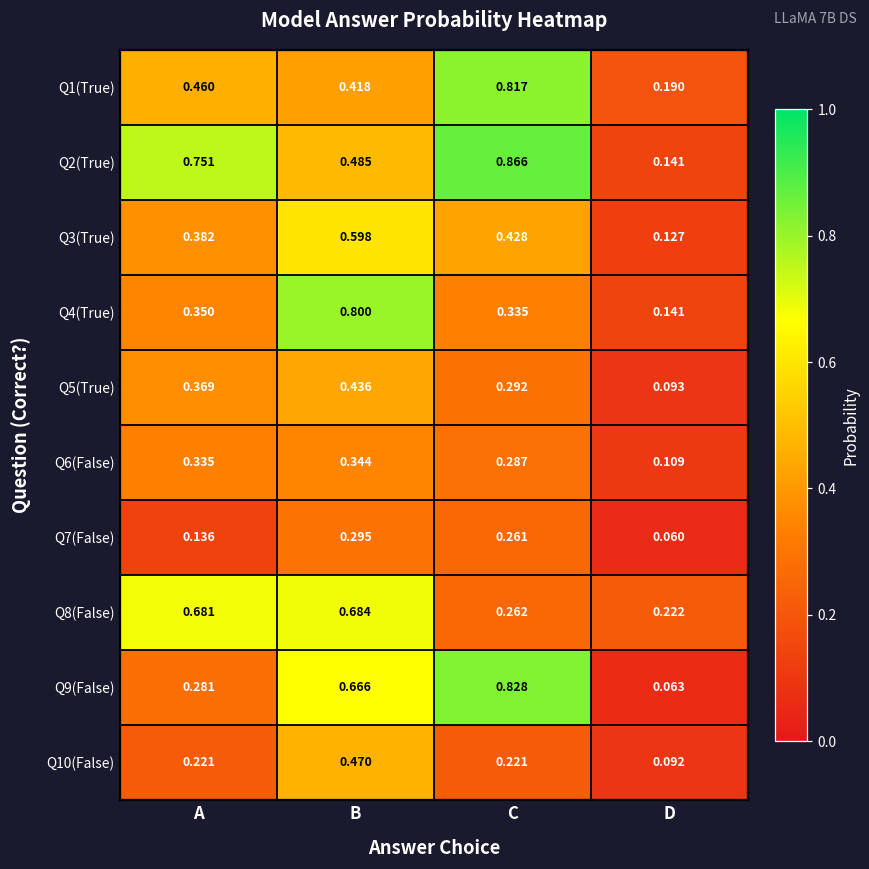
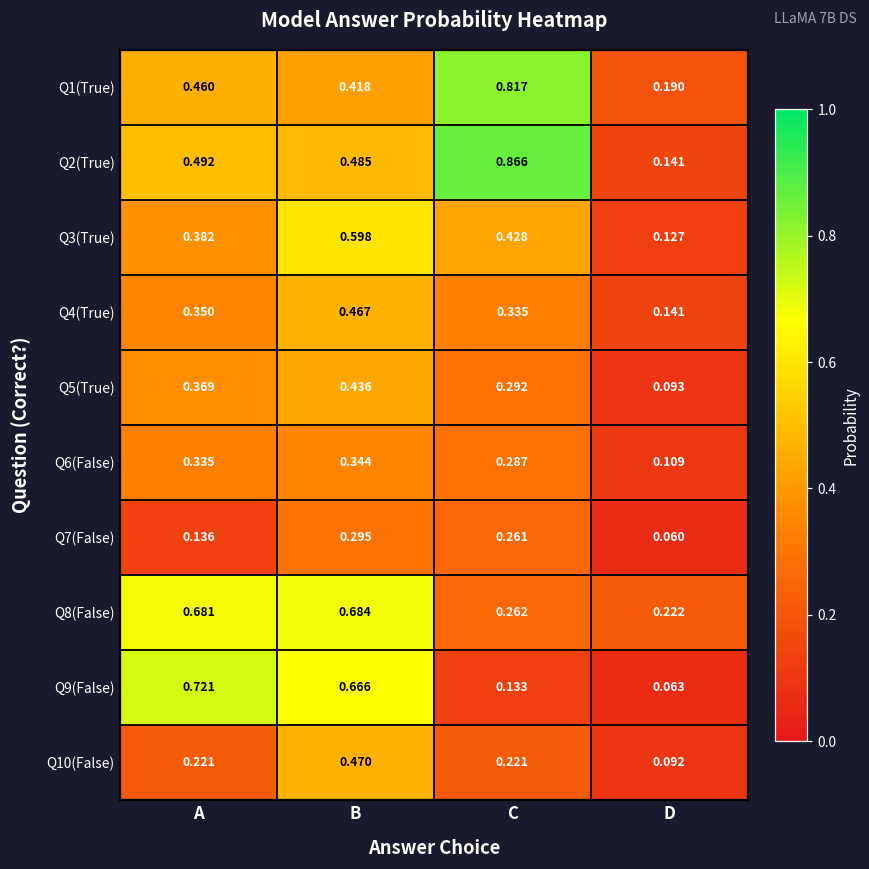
Q2(True), A: 0.751 -> 0.492
Q4(True), B: 0.800 -> 0.467
Q9(False), A: 0.281 -> 0.721
Q9(False), C: 0.828 -> 0.133
